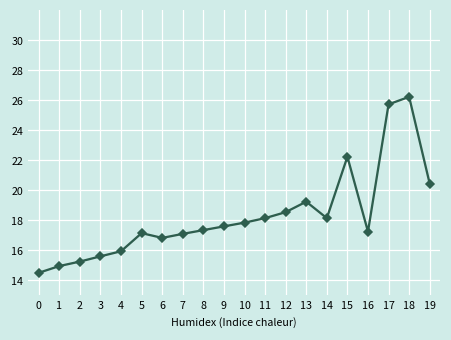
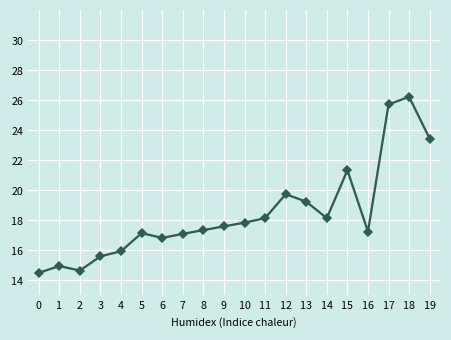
2: 15.2 -> 14.6
12: 18.5 -> 19.7
15: 22.2 -> 21.3
19: 20.4 -> 23.4
